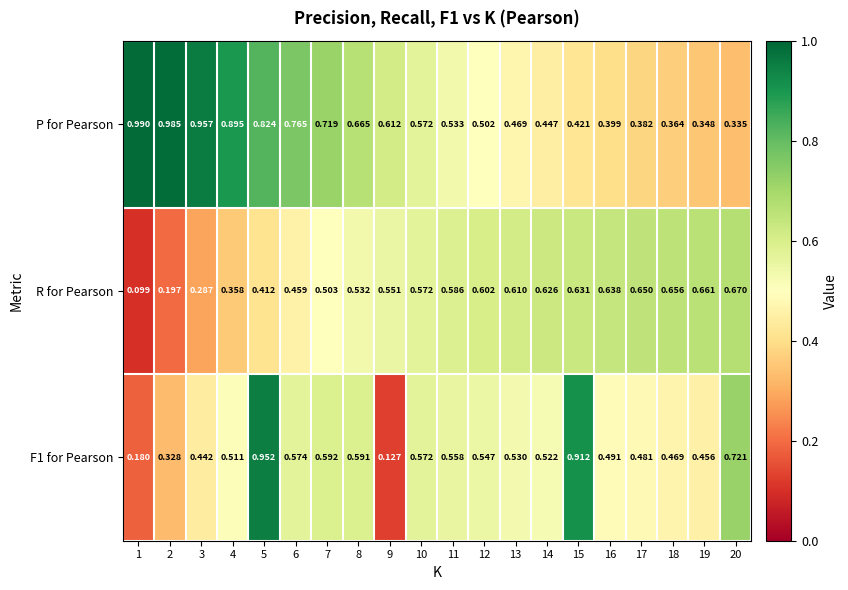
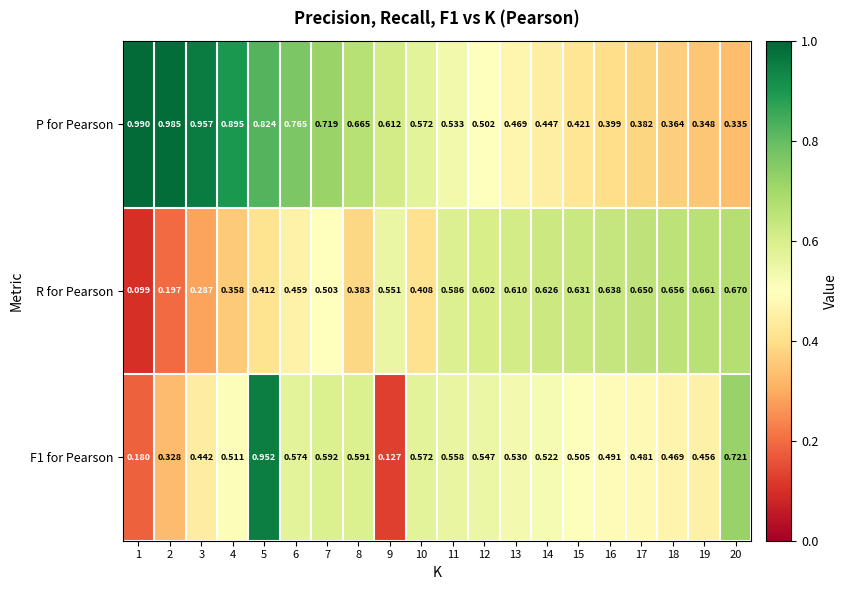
R for Pearson, 8: 0.532 -> 0.383
R for Pearson, 10: 0.572 -> 0.408
F1 for Pearson, 15: 0.912 -> 0.505
